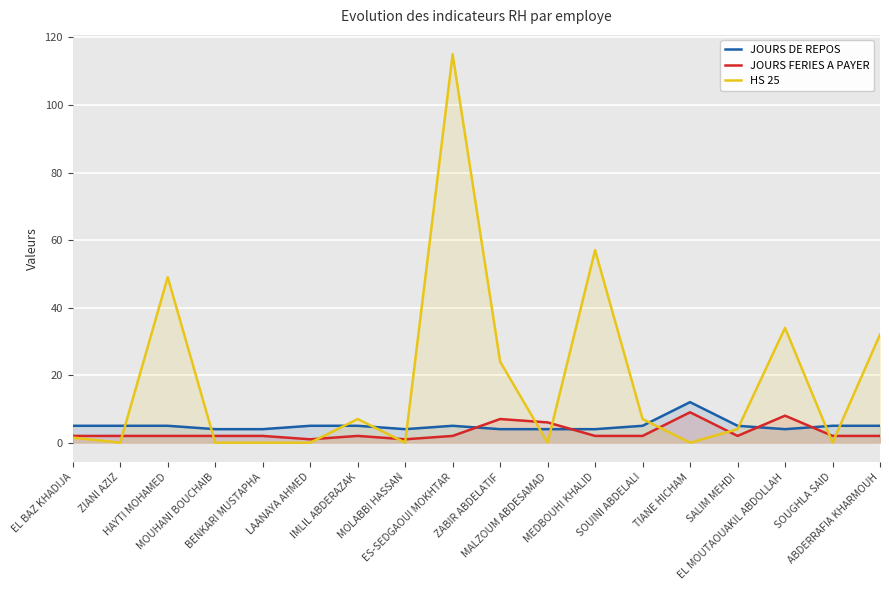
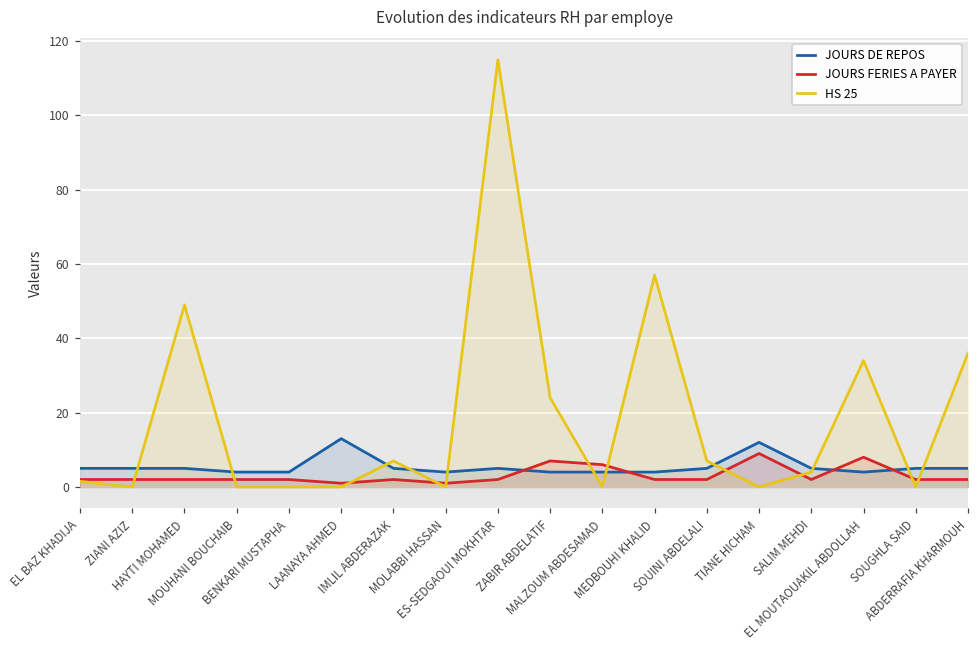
JOURS DE REPOS, LAANAYA AHMED: 5 -> 13
HS 25, ABDERRAFIA KHARMOUH: 32 -> 36
